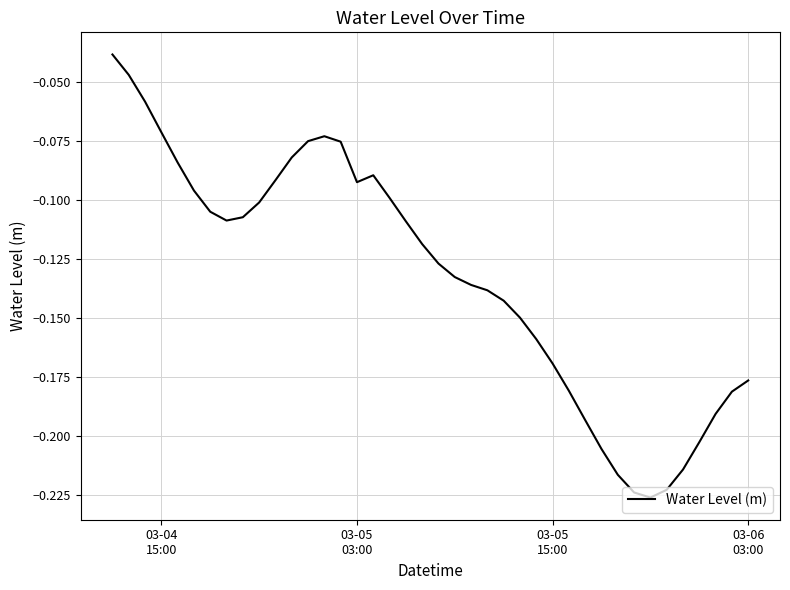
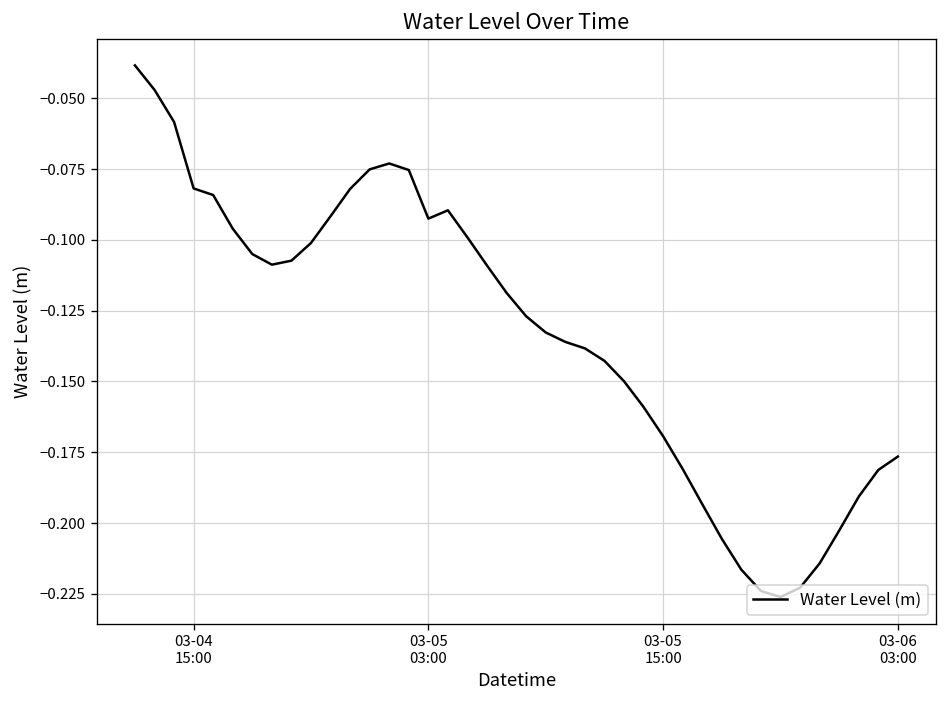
03-04 15:00: -0.071 -> -0.082
